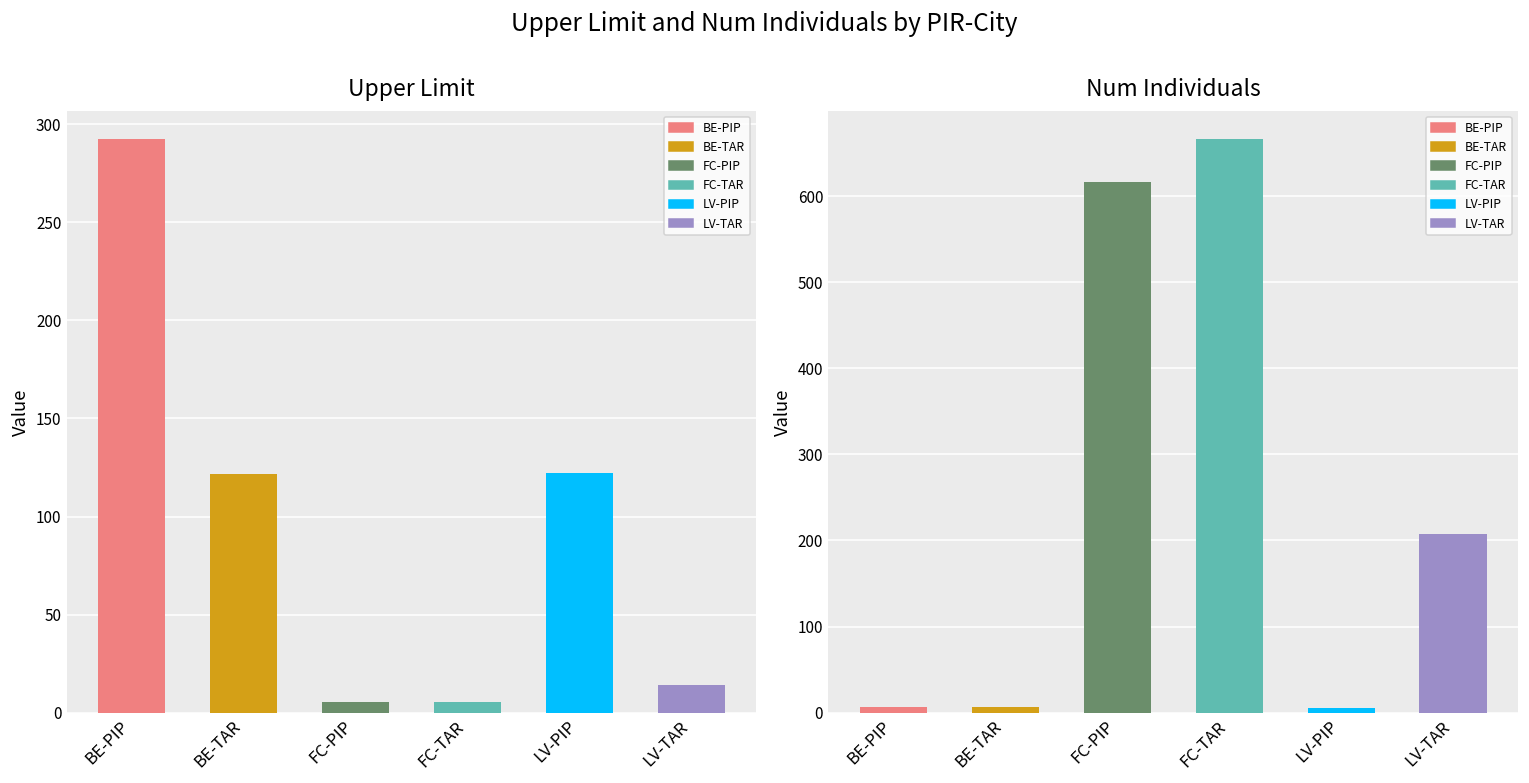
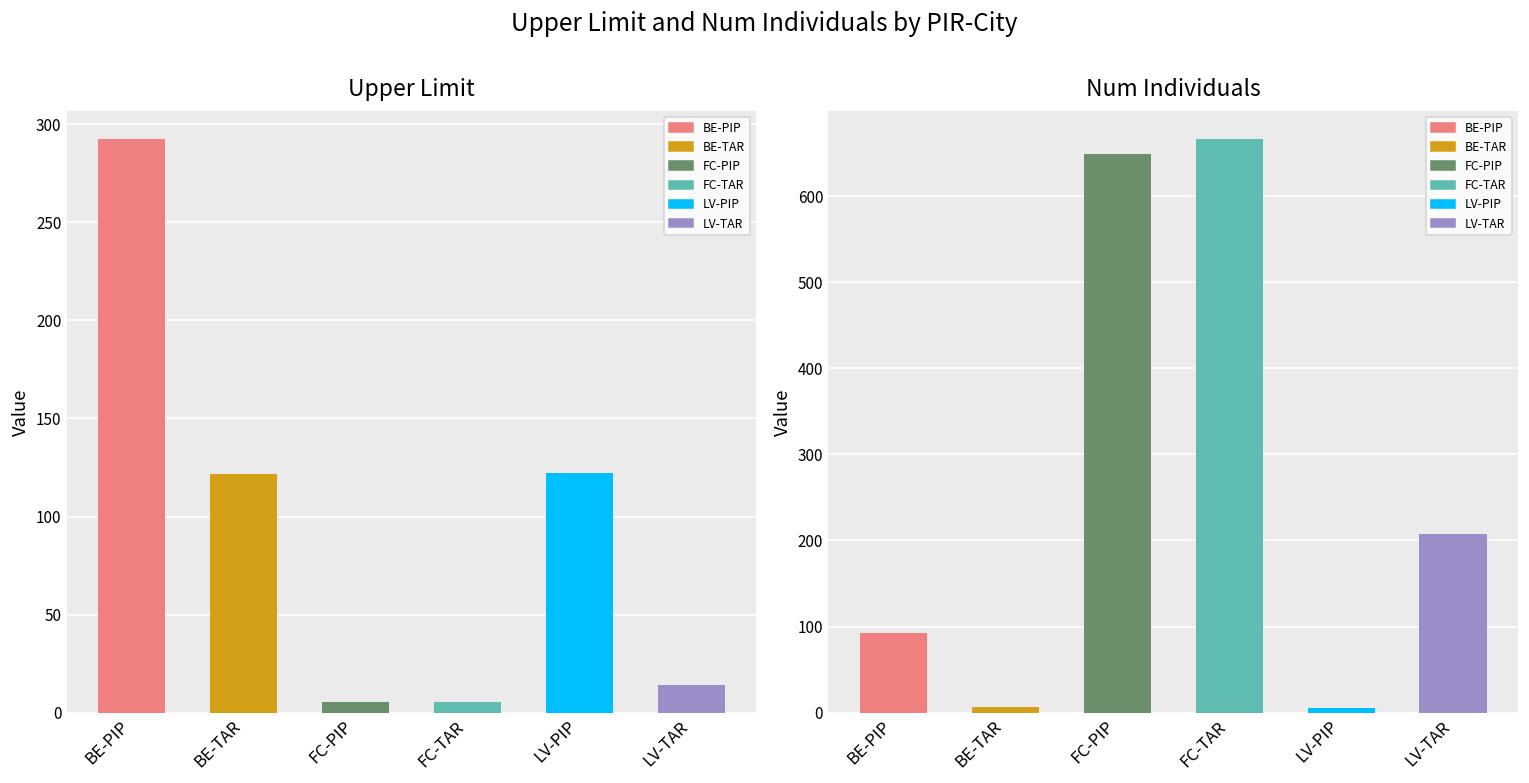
Num Individuals, BE-PIP: 10 -> 90
Num Individuals, FC-PIP: 620 -> 650
